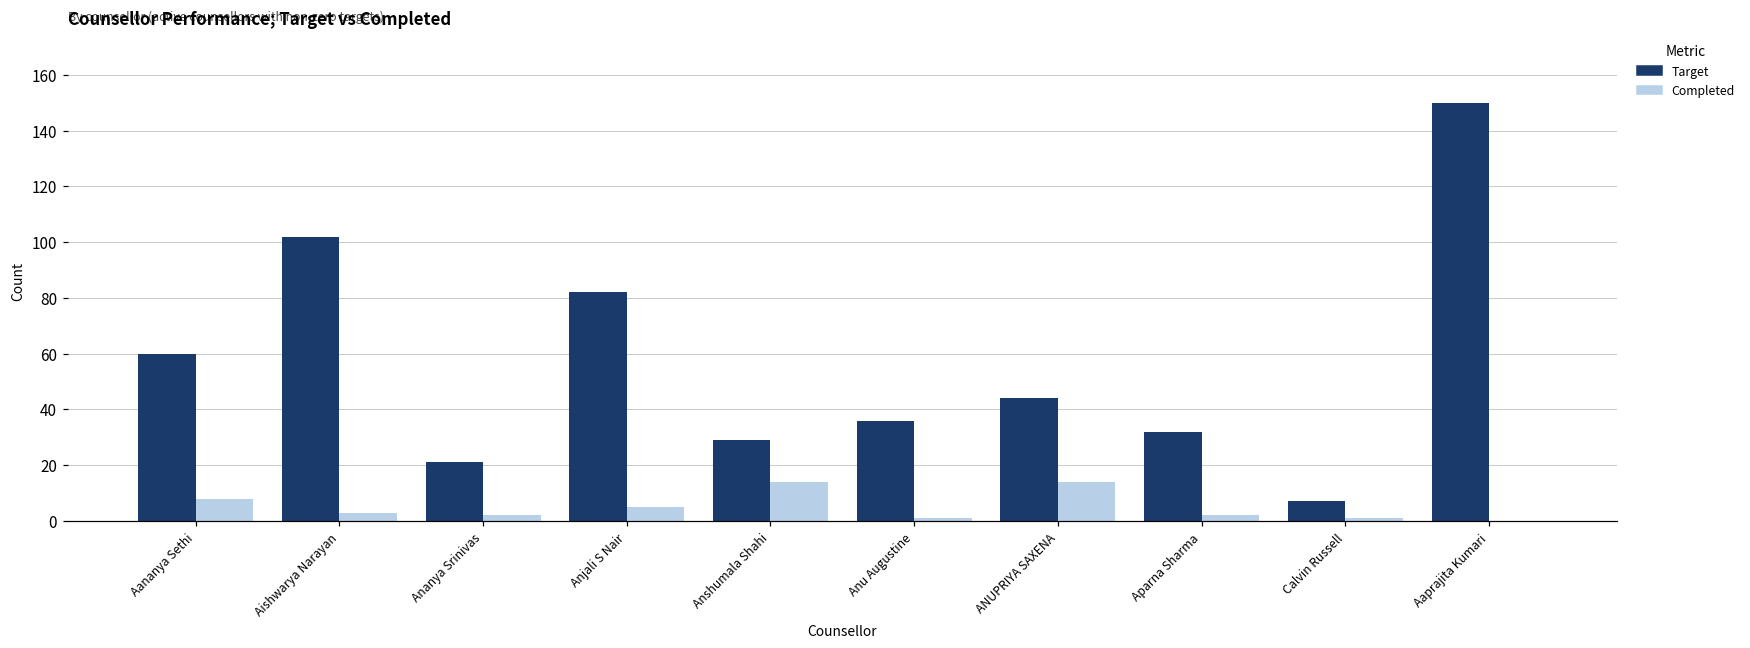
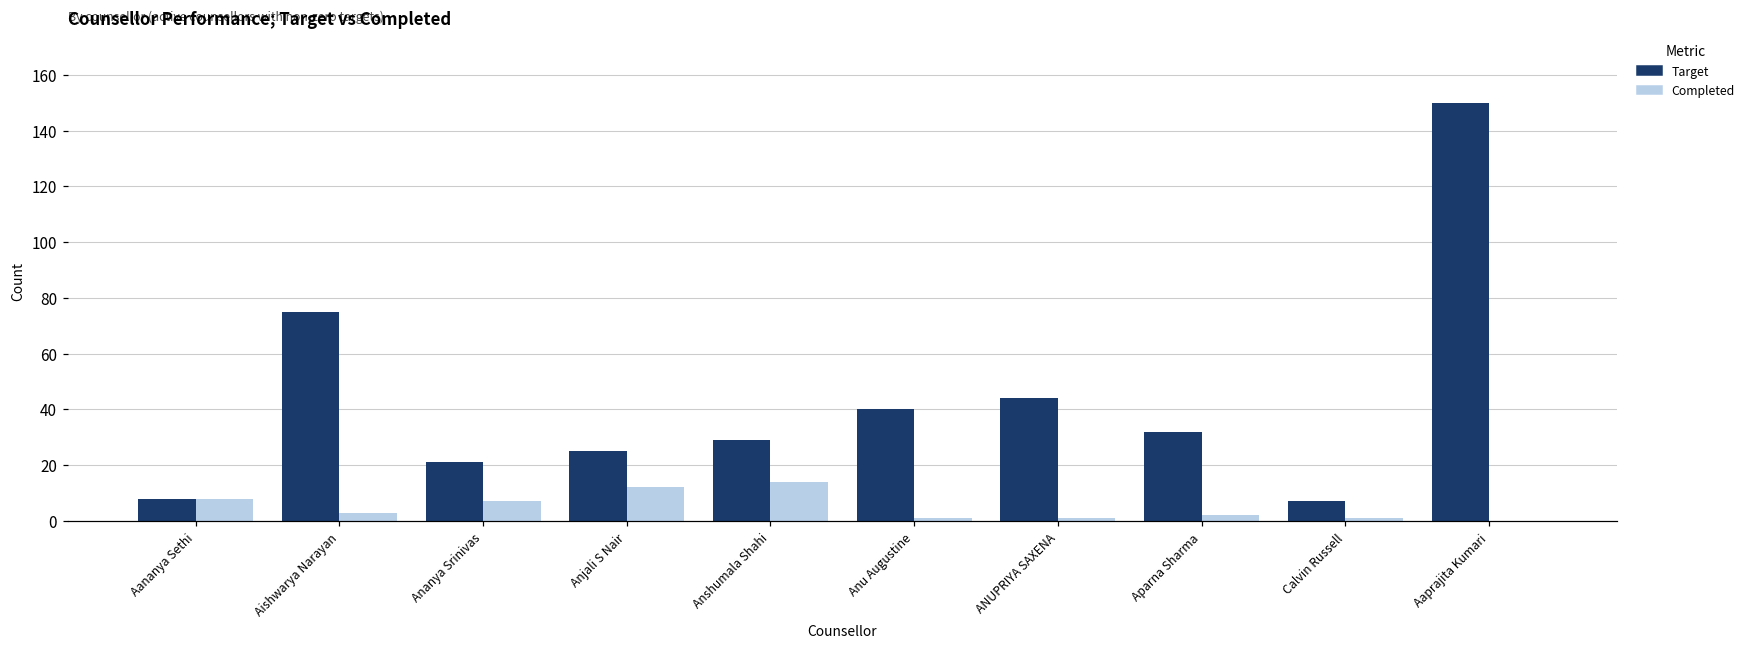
Target, Aananya Sethi: 60 -> 8
Target, Aishwarya Narayan: 102 -> 75
Completed, Ananya Srinivas: 2 -> 7
Target, Anjali S Nair: 82 -> 25
Completed, Anjali S Nair: 5 -> 12
Target, Anu Augustine: 36 -> 40
Completed, ANUPRIYA SAXENA: 14 -> 1
